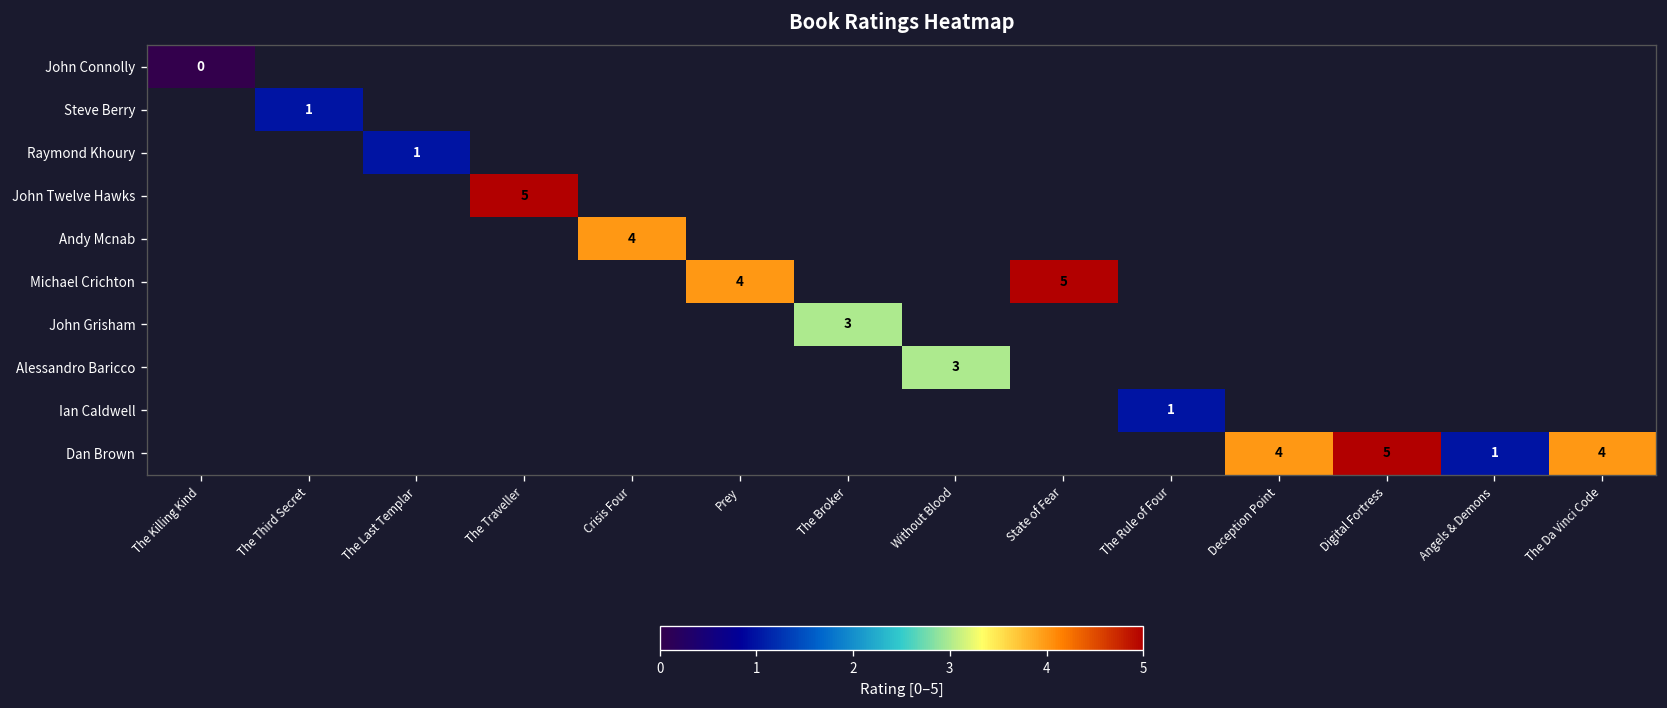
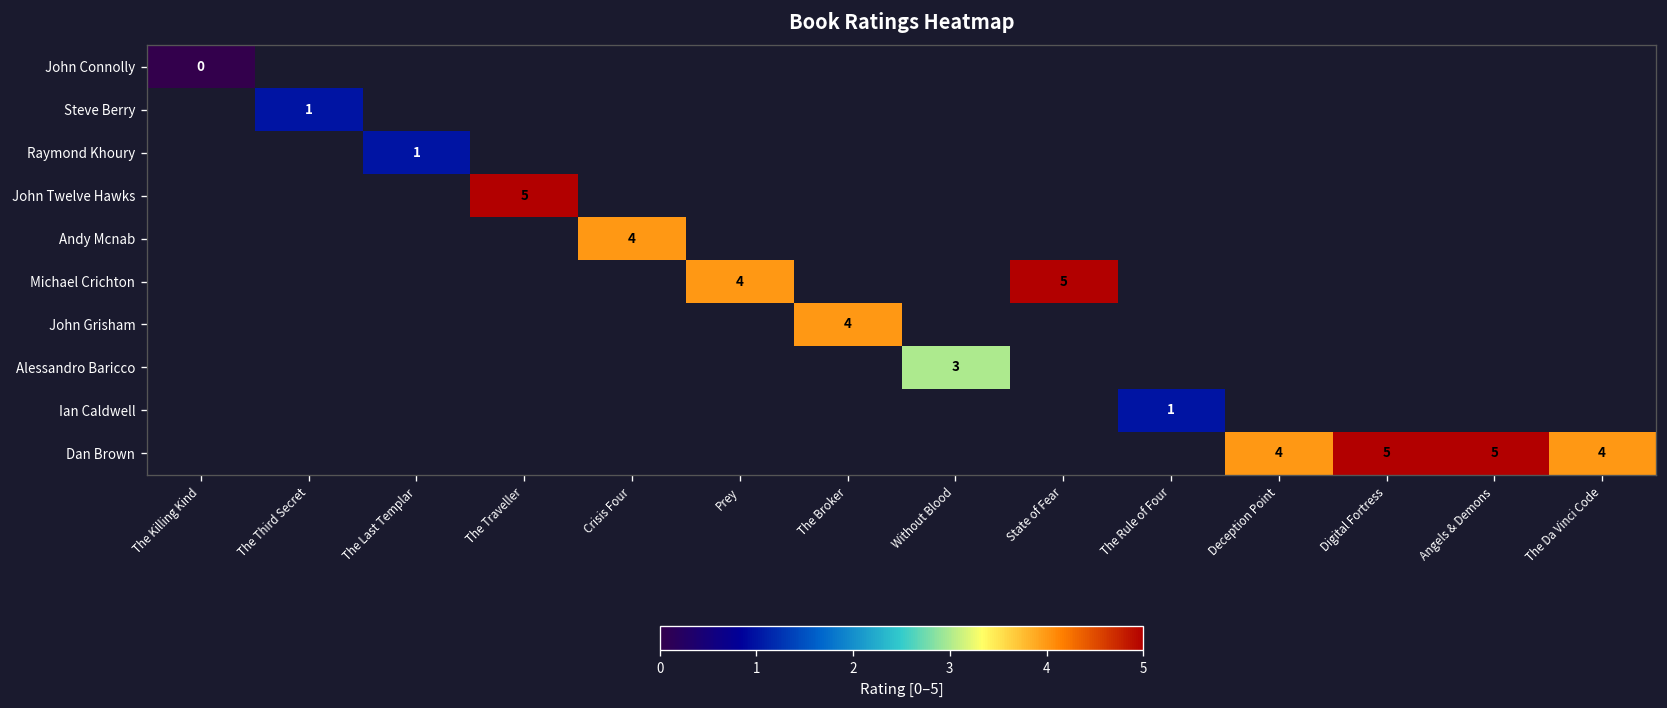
John Grisham, The Broker: 3 -> 4
Dan Brown, Angels & Demons: 1 -> 5
